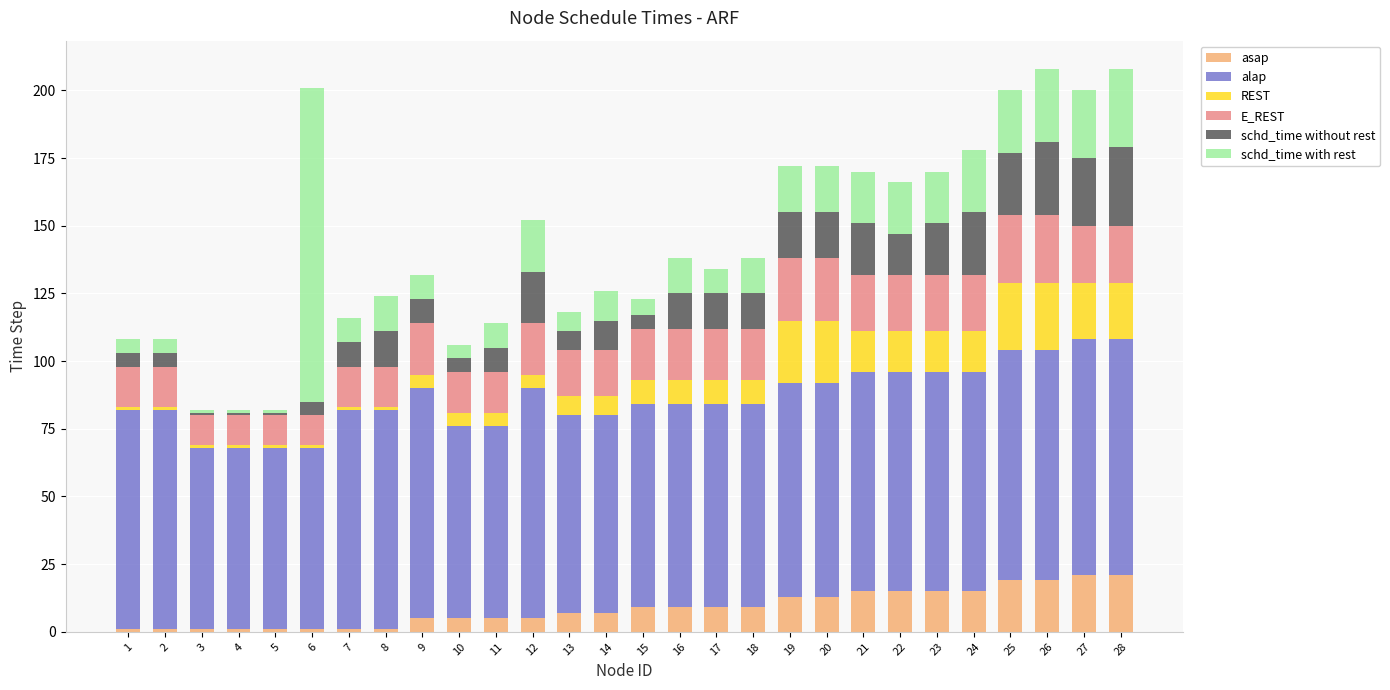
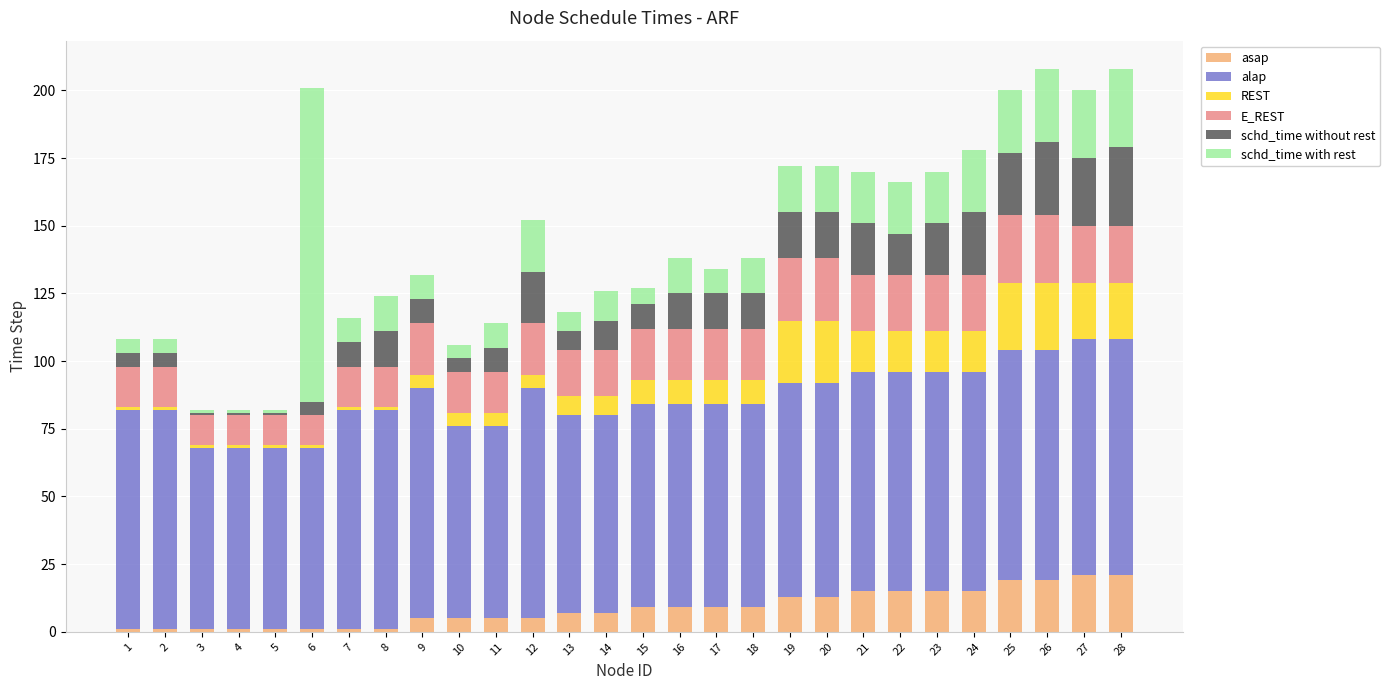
schd_time without rest, 15: 5 -> 9
